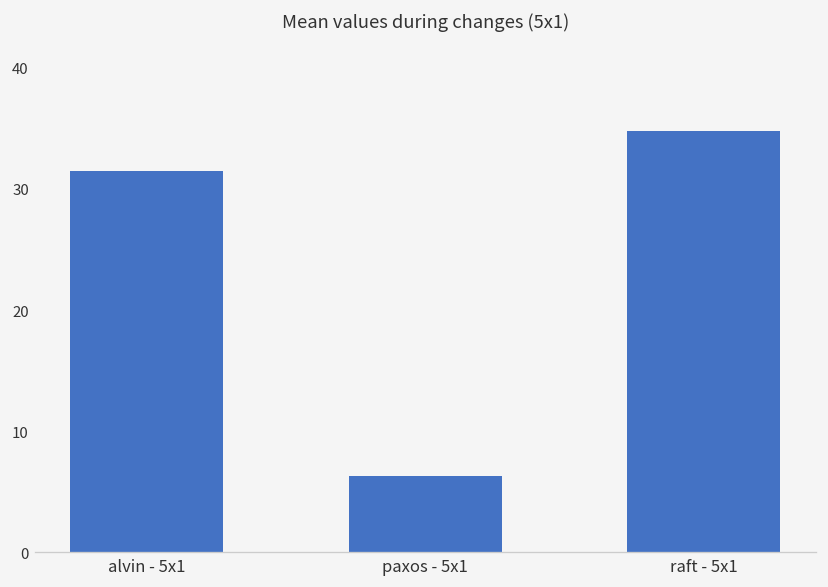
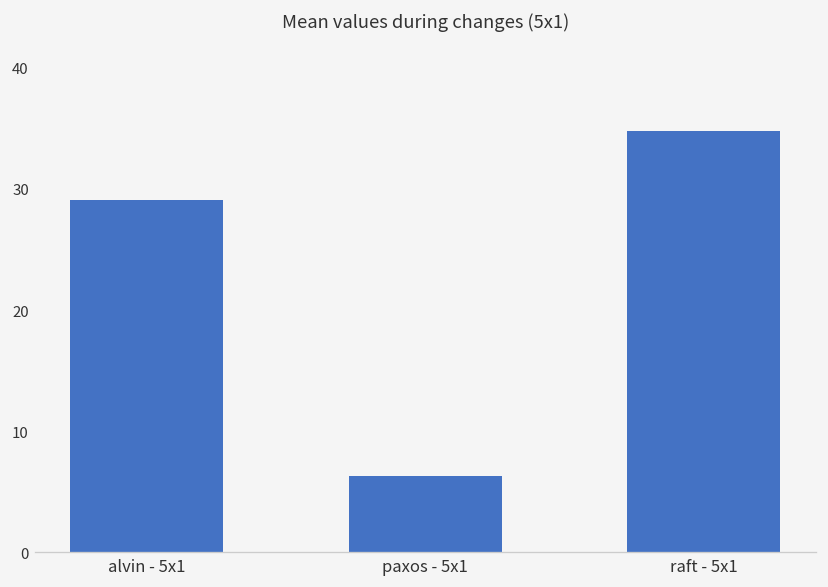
alvin - 5x1: 31.5 -> 29.1
